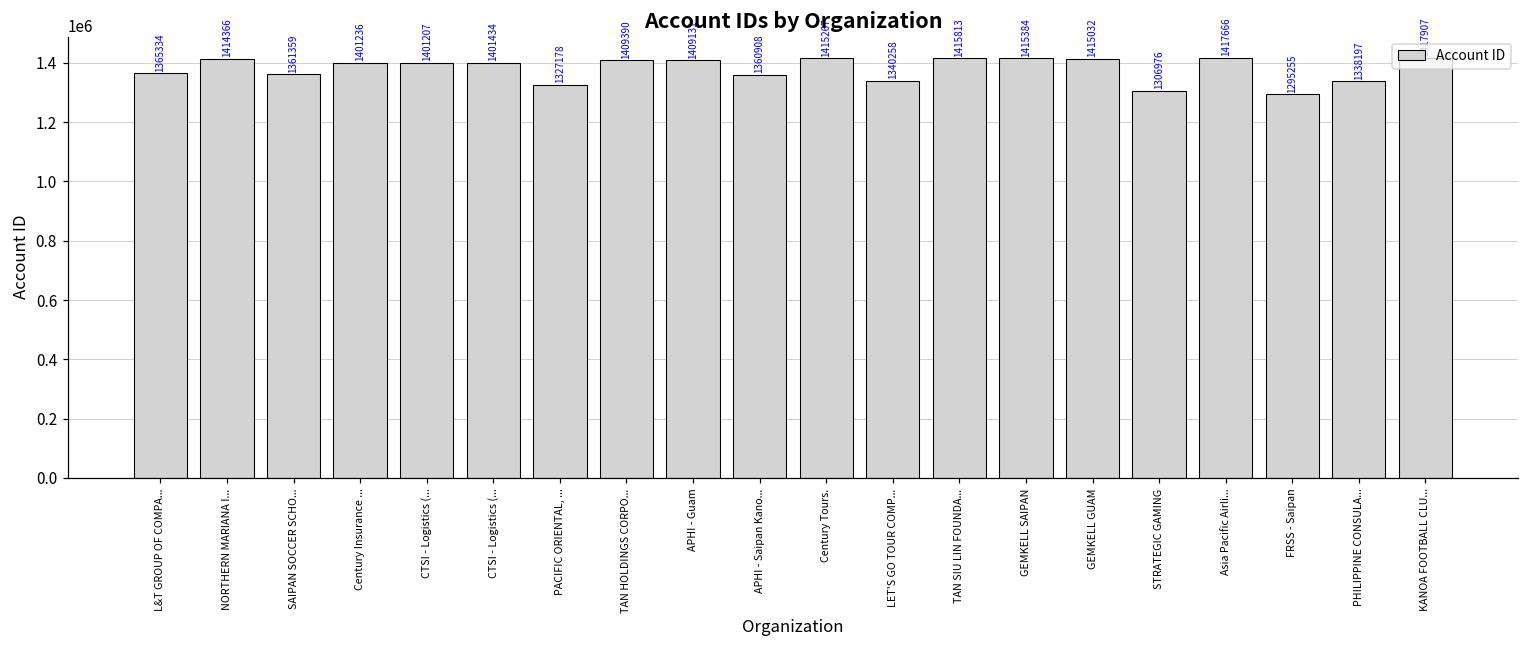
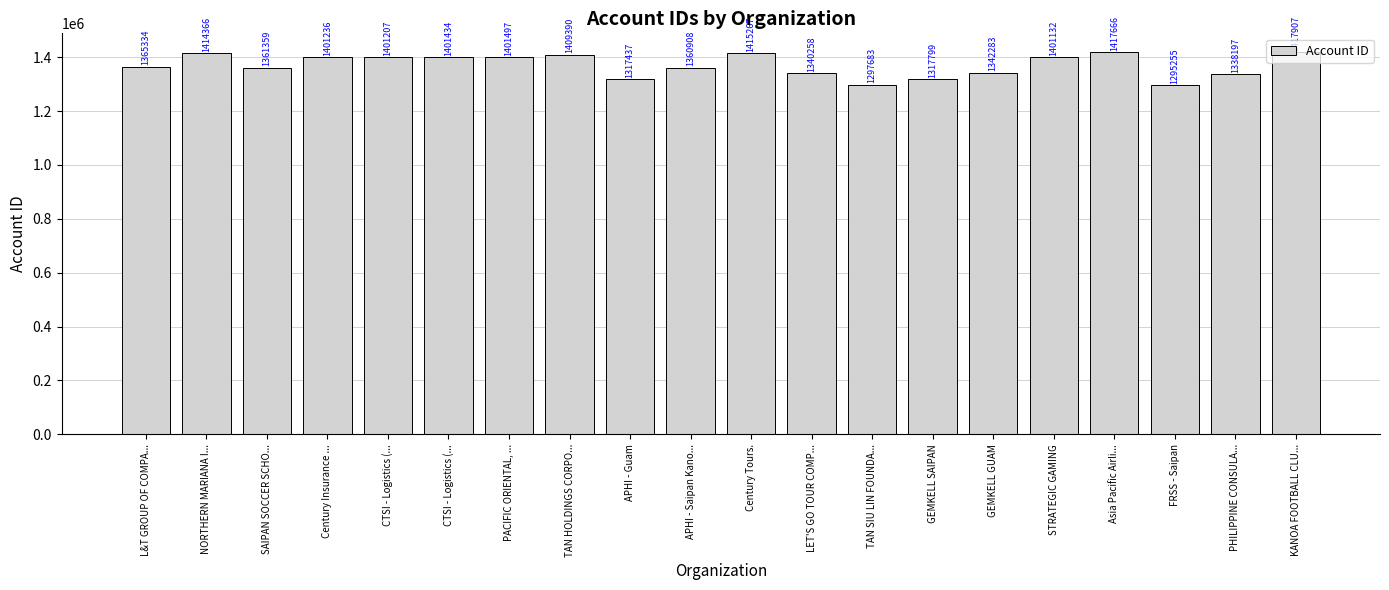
PACIFIC ORIENTAL, ...: 1327178 -> 1401497
APHI - Guam: 1409131 -> 1317437
TAN SIU LIN FOUNDA...: 1415813 -> 1297683
GEMKELL SAIPAN: 1415384 -> 1317799
GEMKELL GUAM: 1415032 -> 1342283
STRATEGIC GAMING: 1306976 -> 1401132
